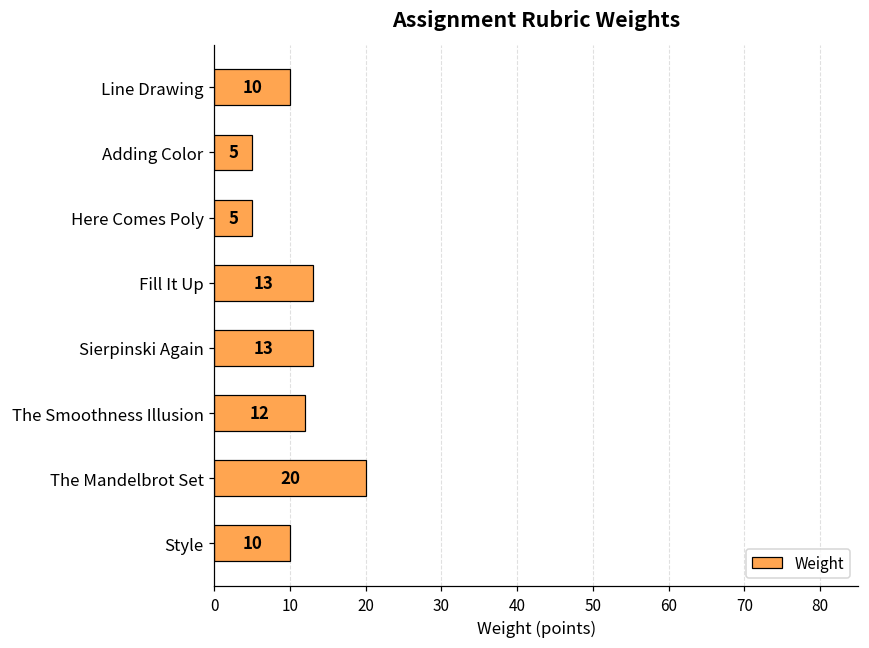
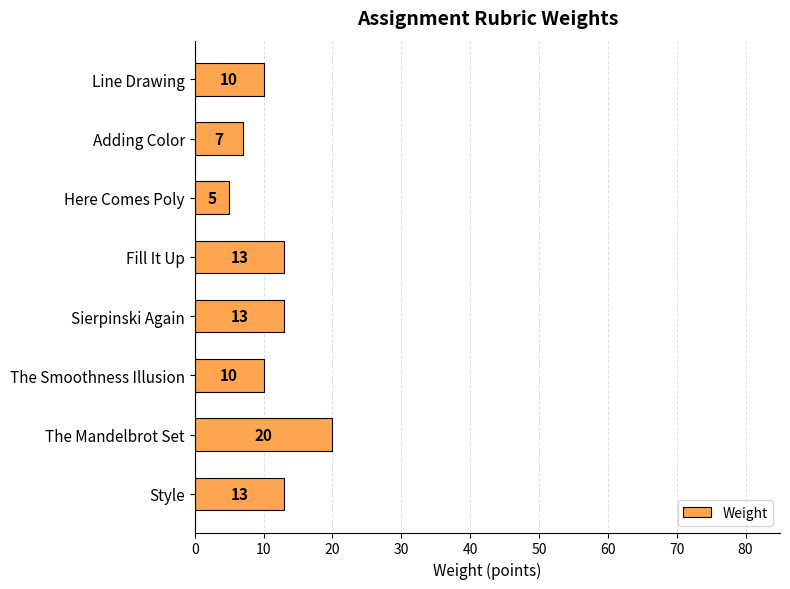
Adding Color: 5 -> 7
The Smoothness Illusion: 12 -> 10
Style: 10 -> 13
